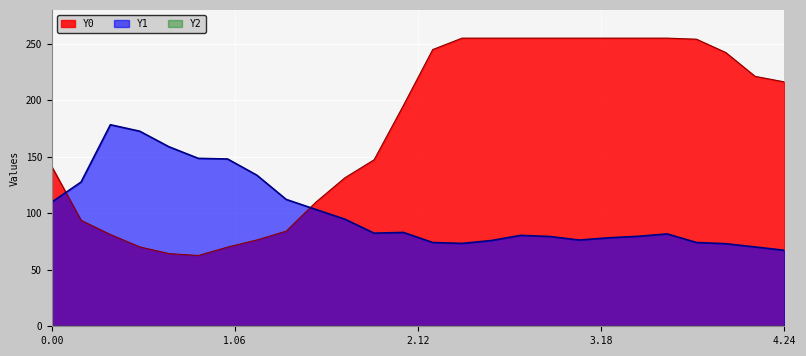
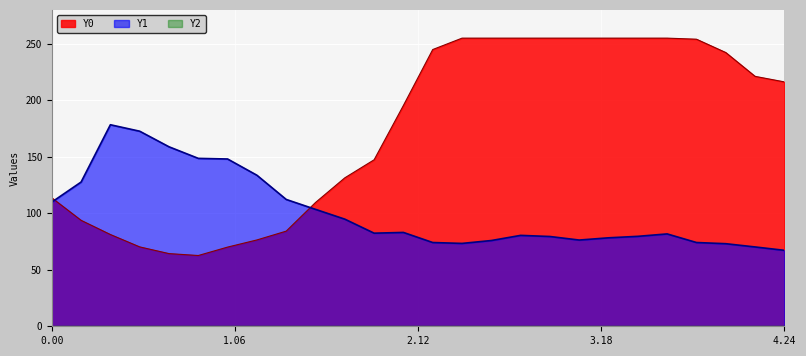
Y0, 0.00: 141 -> 114
